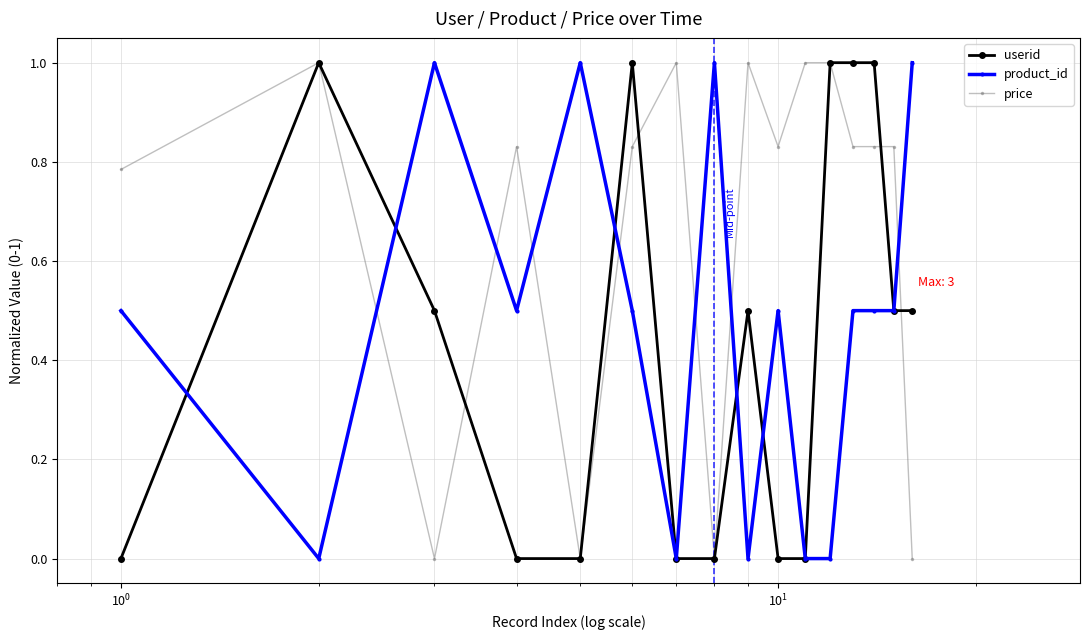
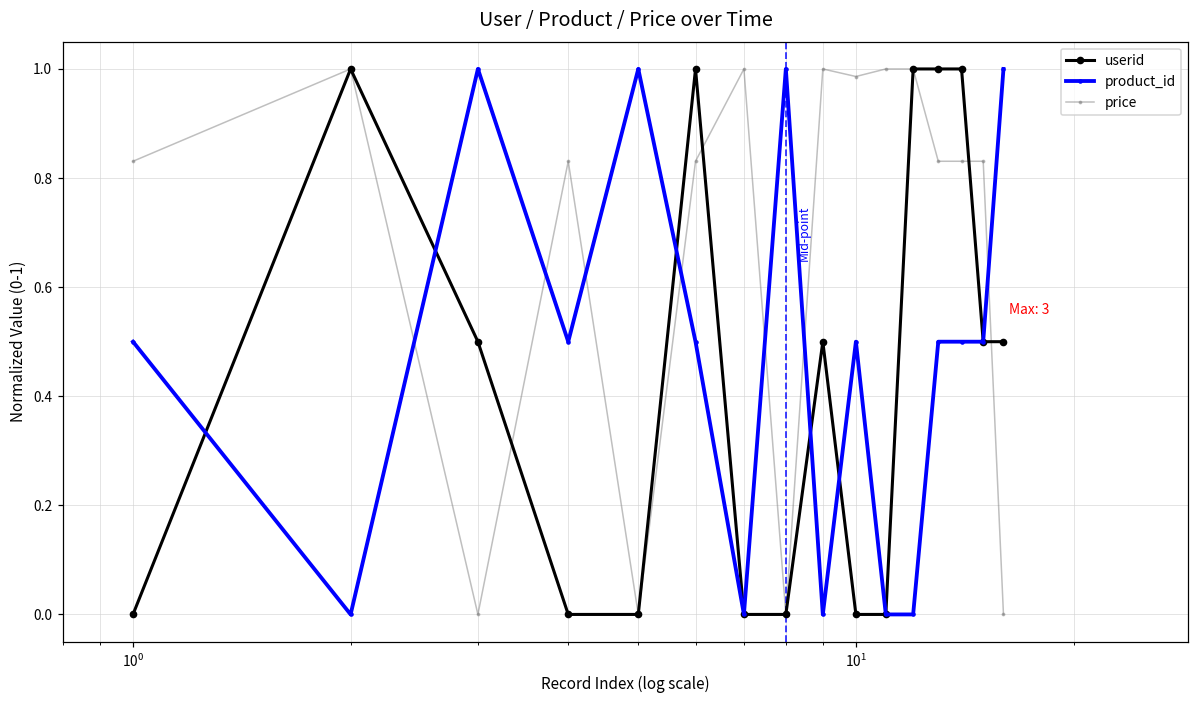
price, 10^0: 0.78 -> 0.83
price, 10^1: 0.83 -> 0.99
